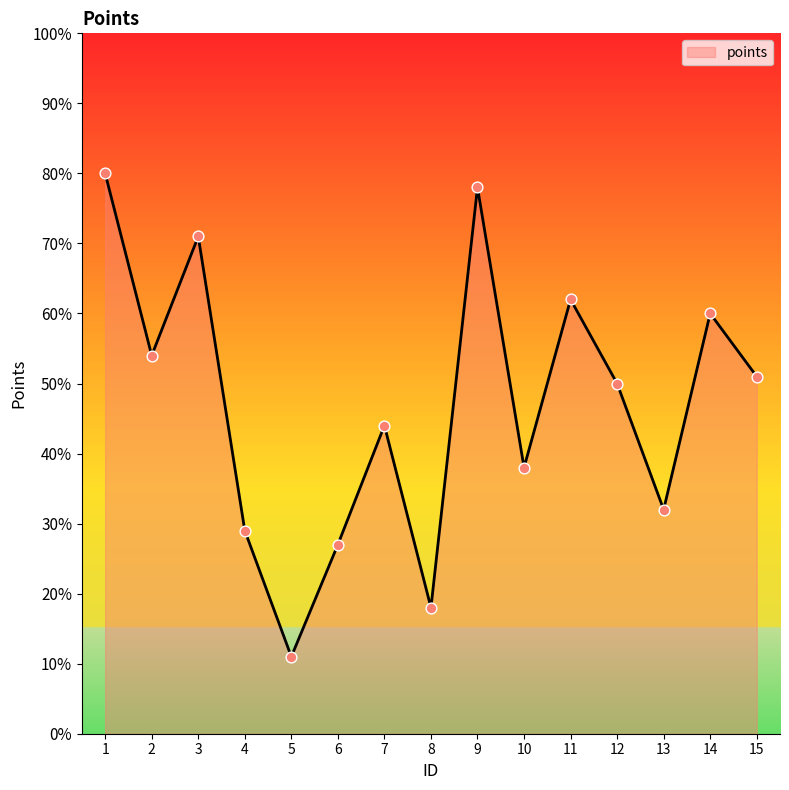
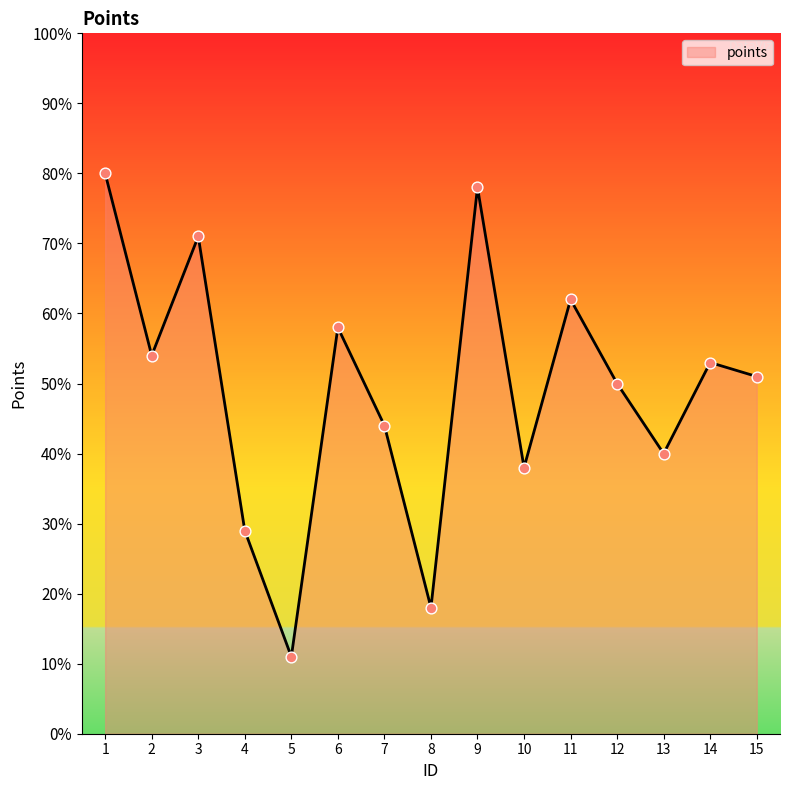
6: 27% -> 58%
13: 32% -> 40%
14: 60% -> 53%
